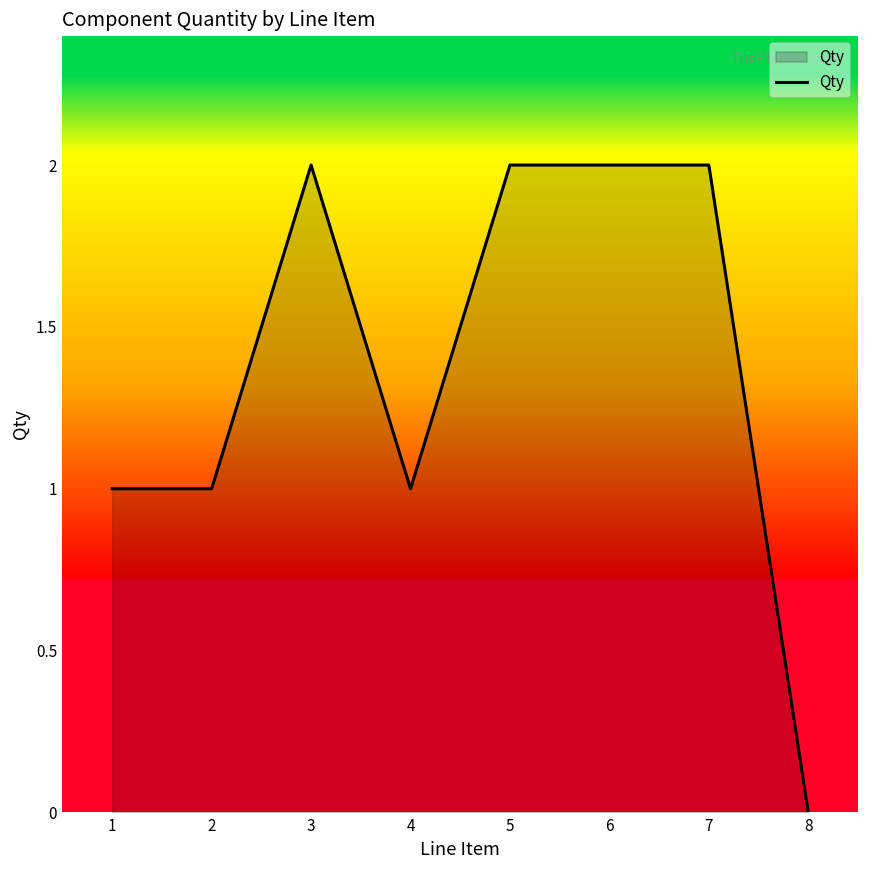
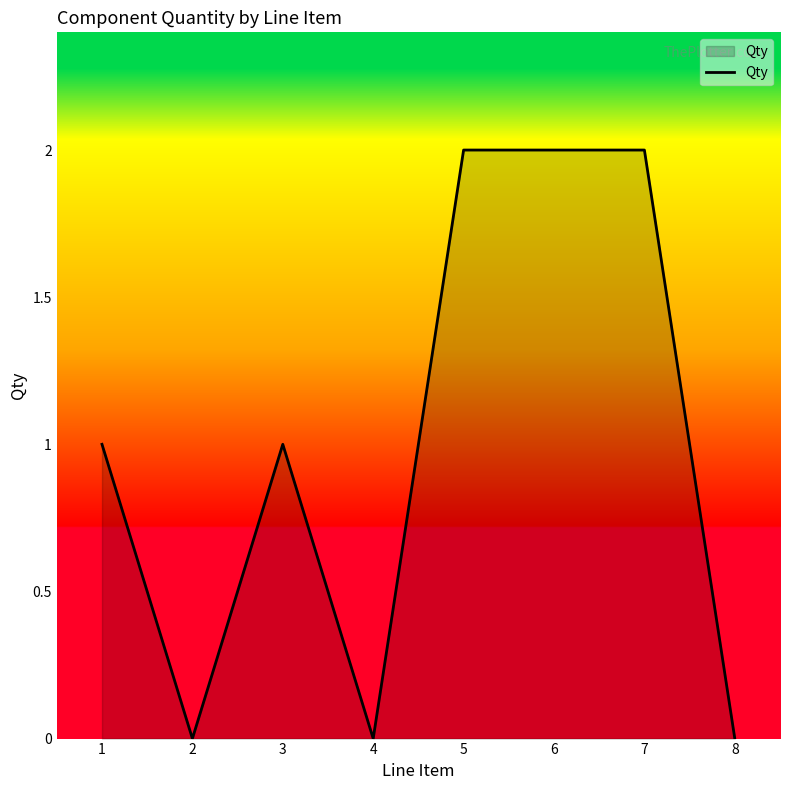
2: 1 -> 0
3: 2 -> 1
4: 1 -> 0
